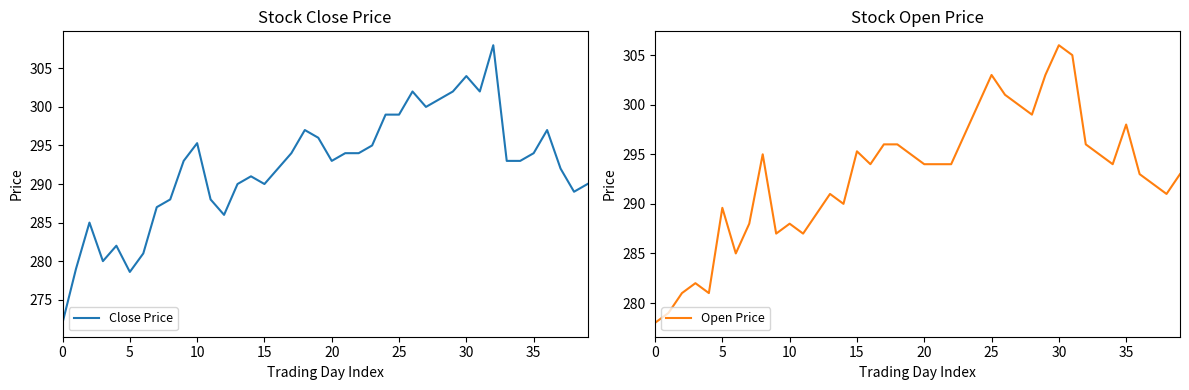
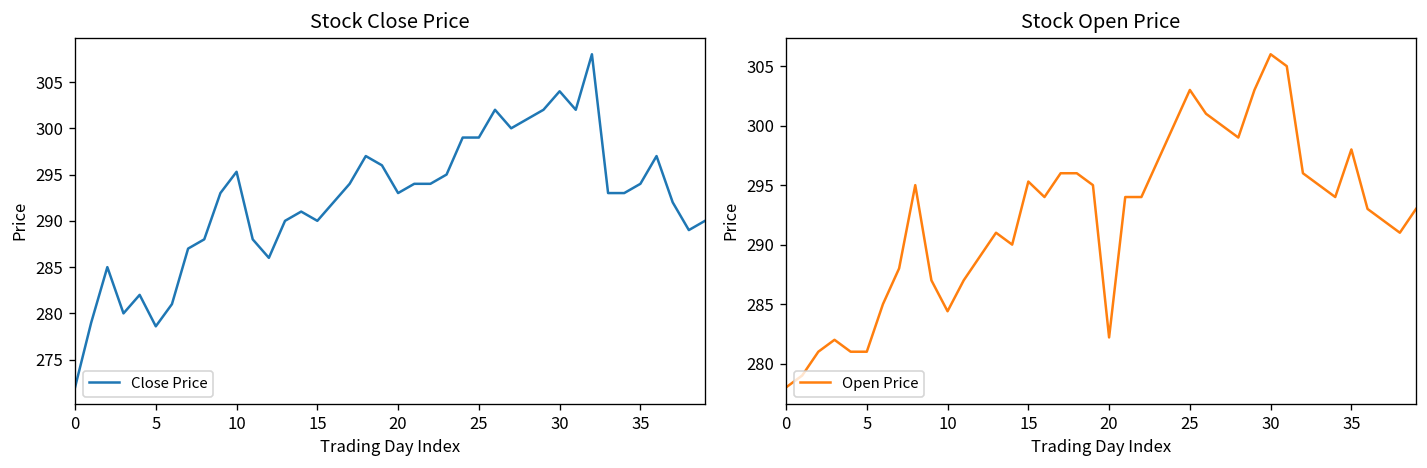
Stock Open Price, 5: 290 -> 281
Stock Open Price, 10: 288 -> 284
Stock Open Price, 20: 294 -> 282
